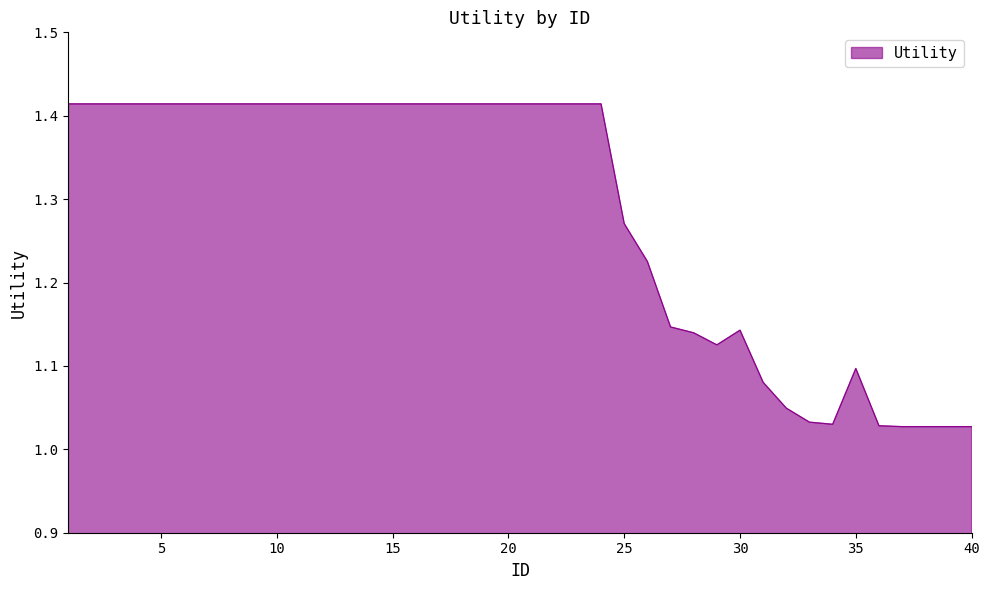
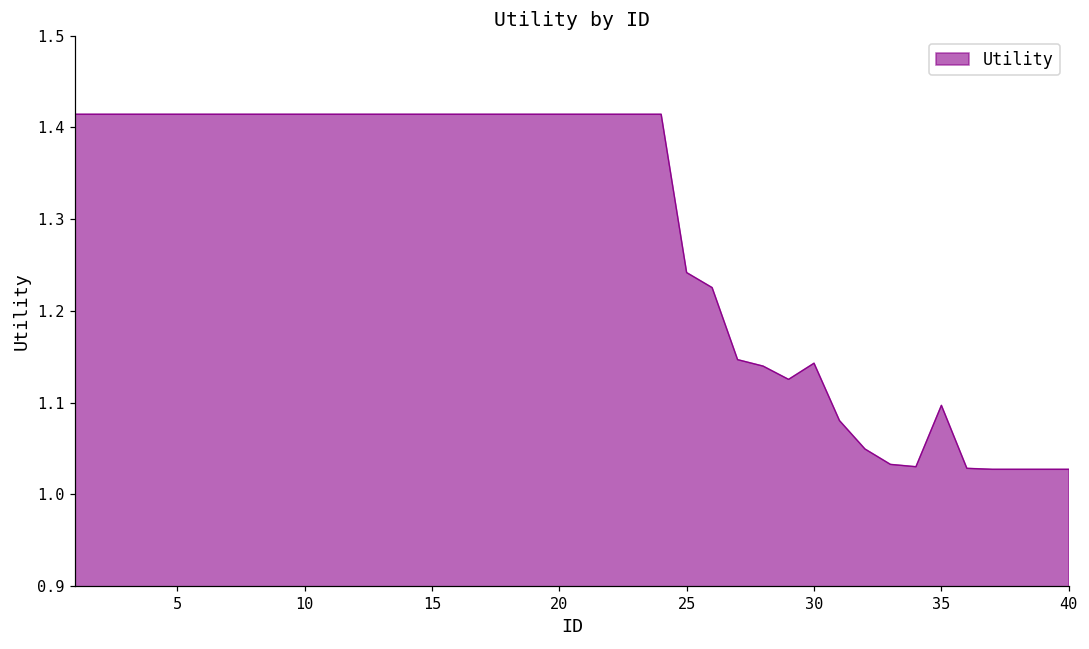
25: 1.27 -> 1.24
